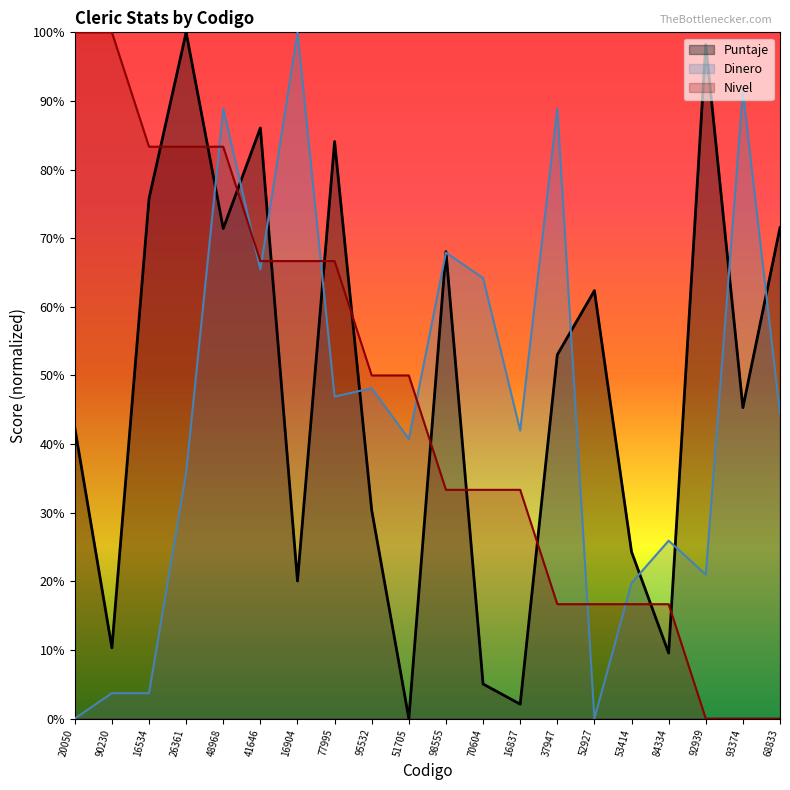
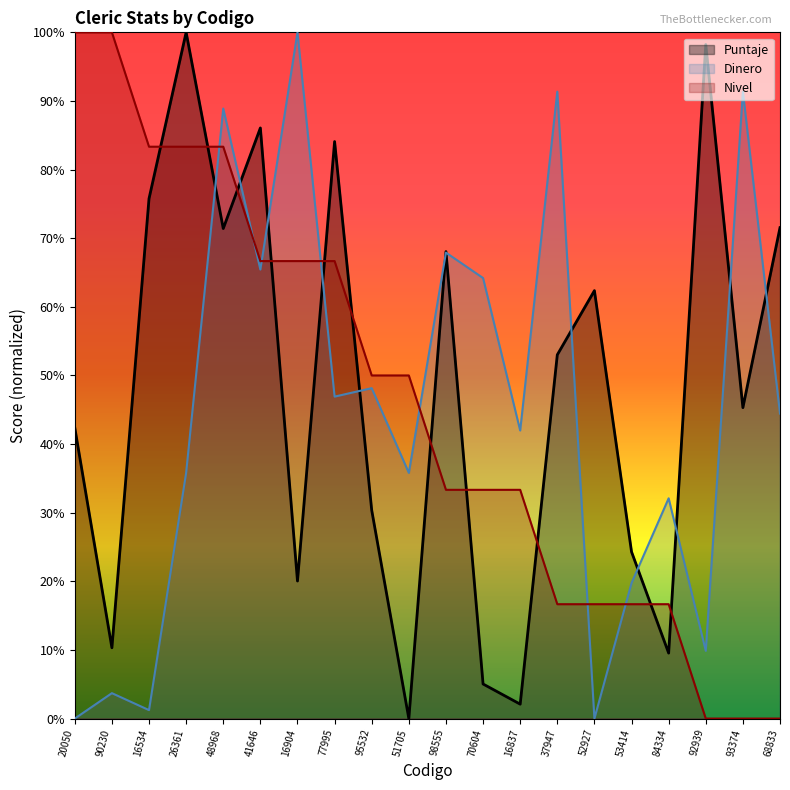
Dinero, 16534: 4% -> 1%
Dinero, 51705: 41% -> 36%
Dinero, 37947: 89% -> 91%
Dinero, 84334: 26% -> 32%
Dinero, 92939: 21% -> 10%
